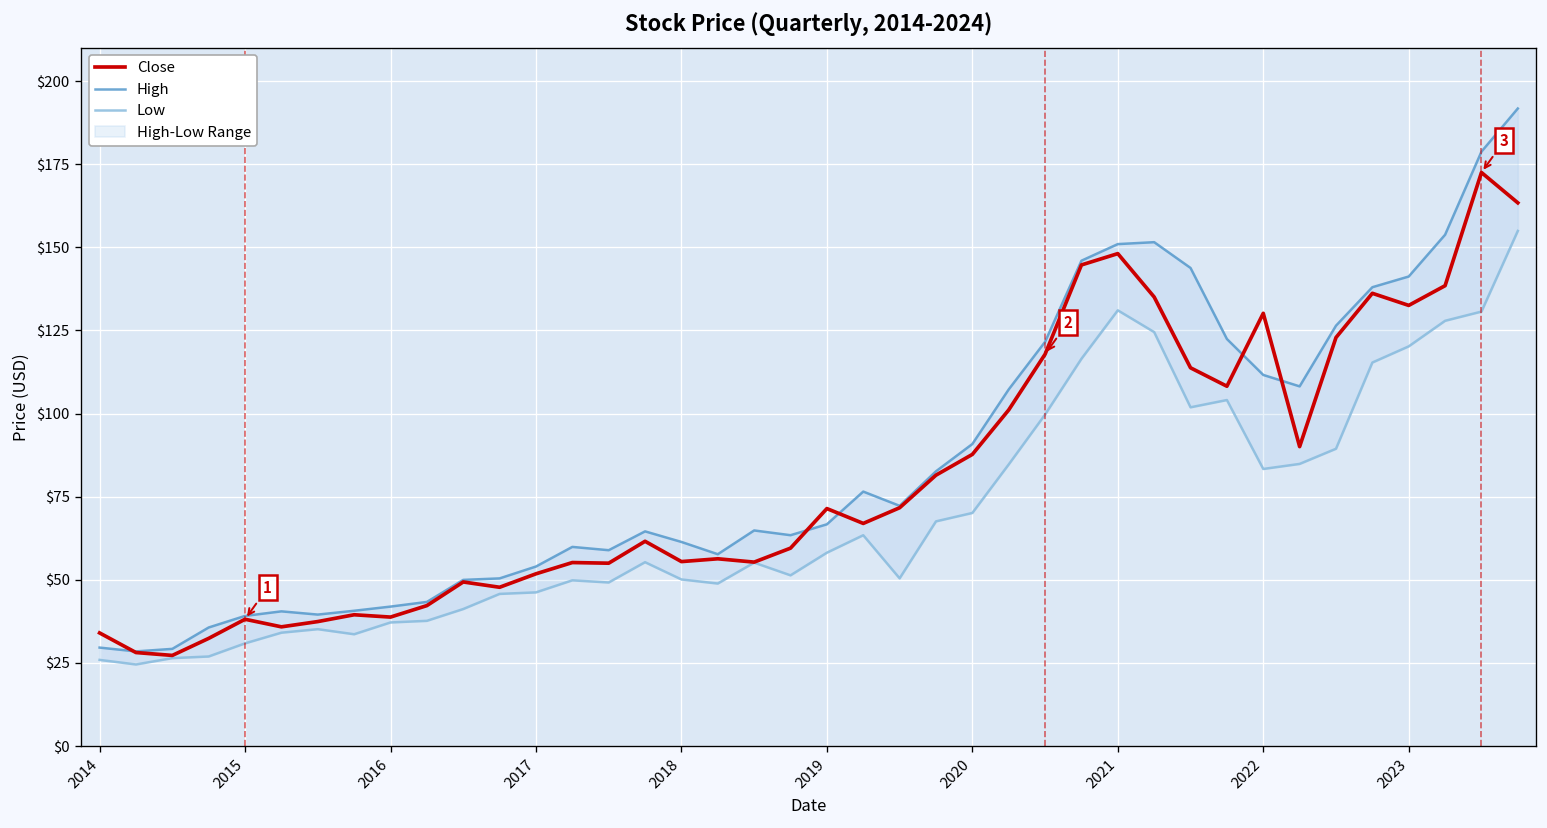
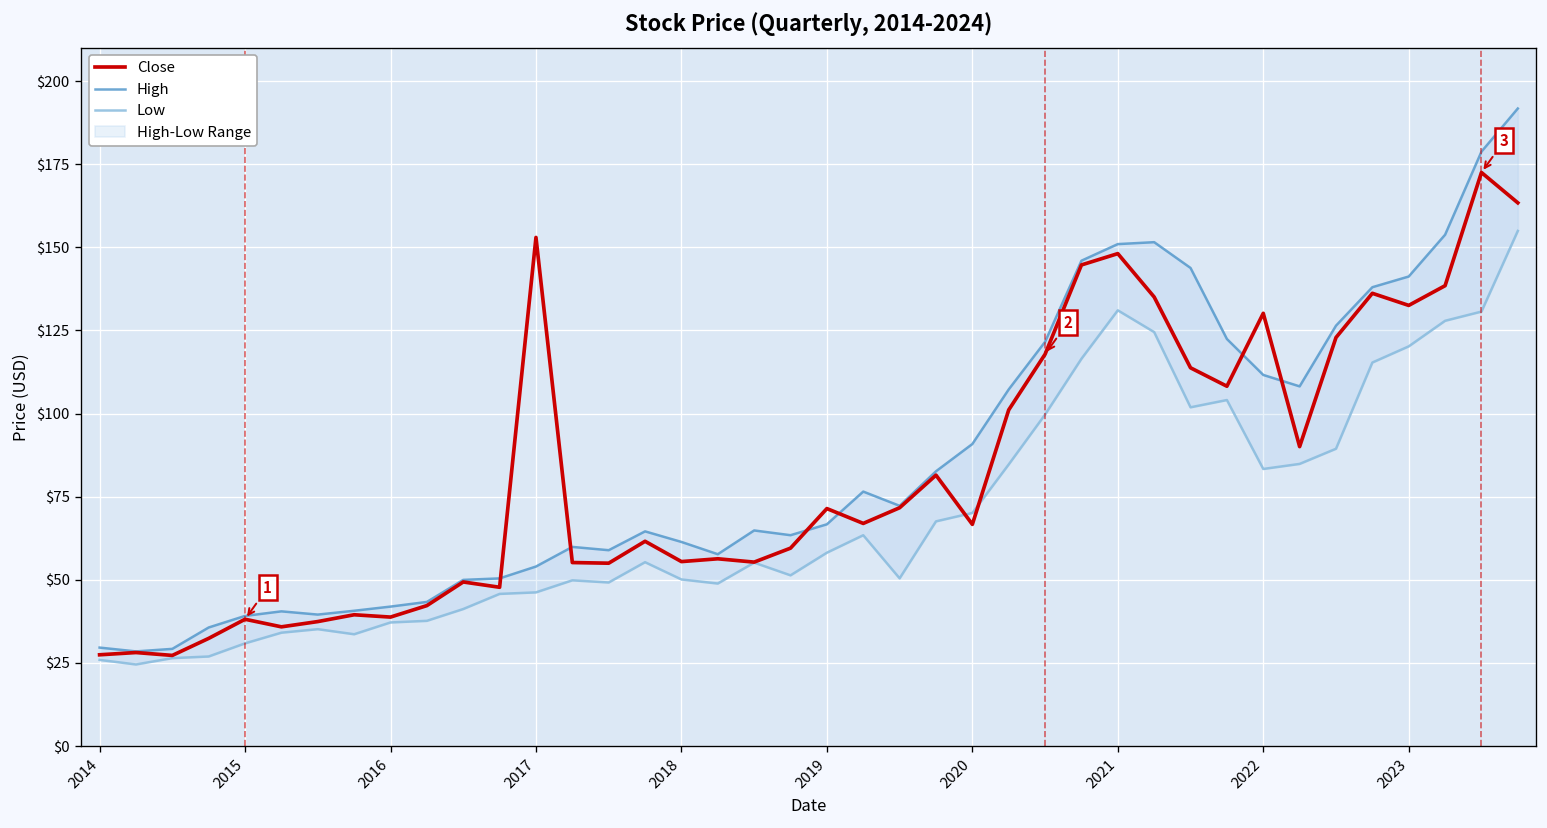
Close, 2014: $34 -> $27
Close, 2017: $52 -> $153
Close, 2020: $88 -> $67
